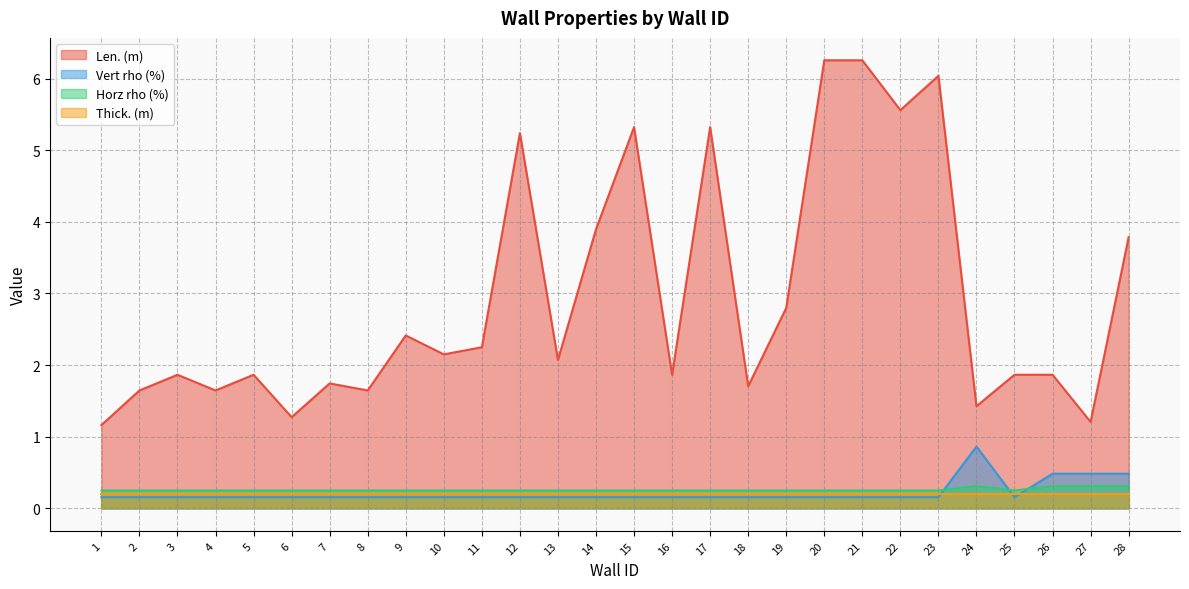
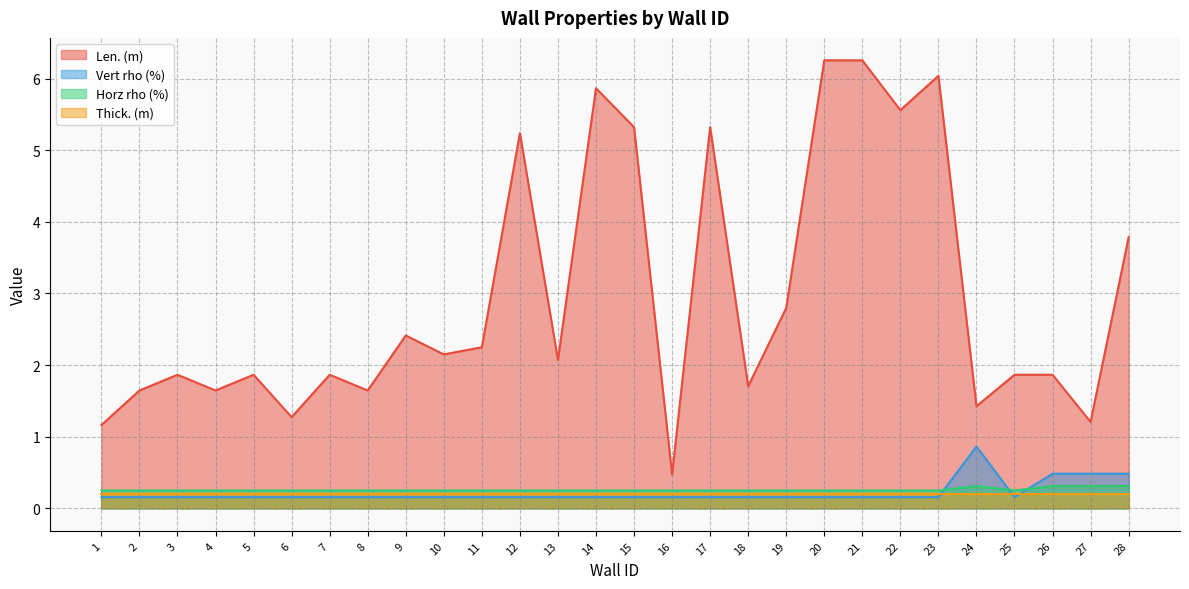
Len. (m), 7: 1.7 -> 1.9
Len. (m), 14: 3.9 -> 5.9
Len. (m), 16: 1.9 -> 0.5
